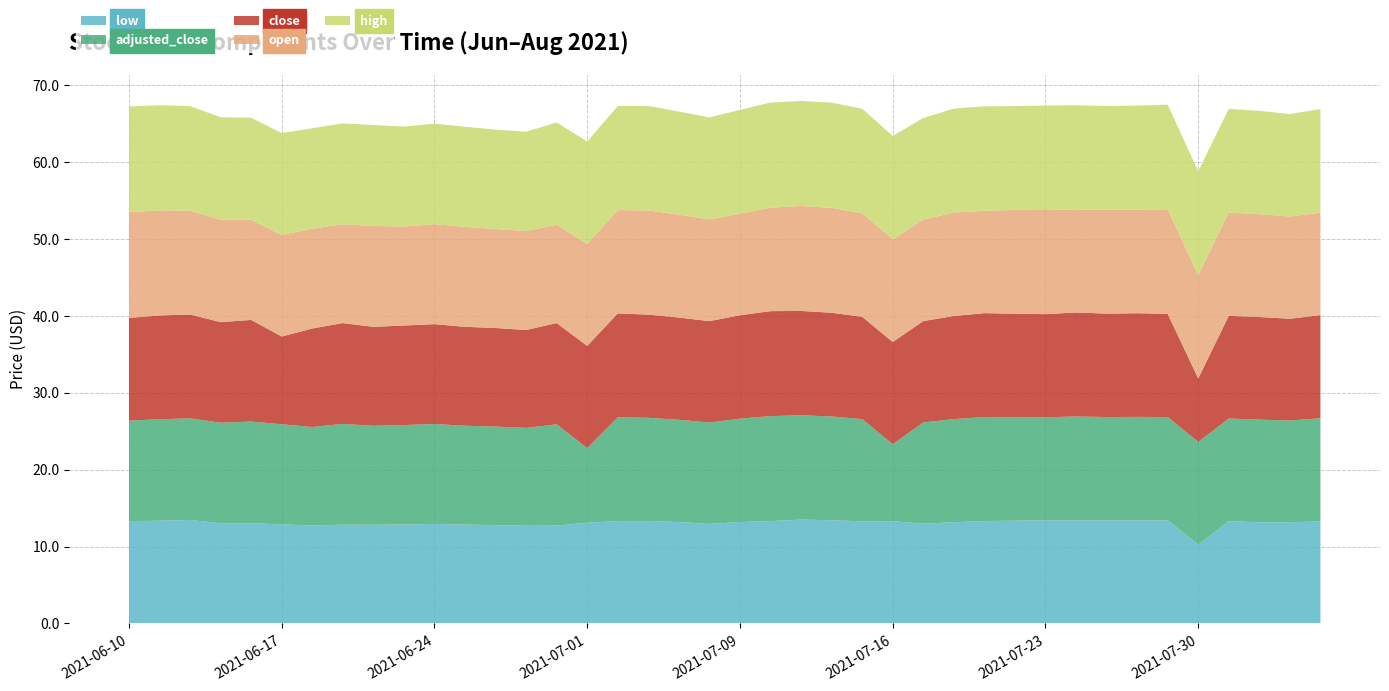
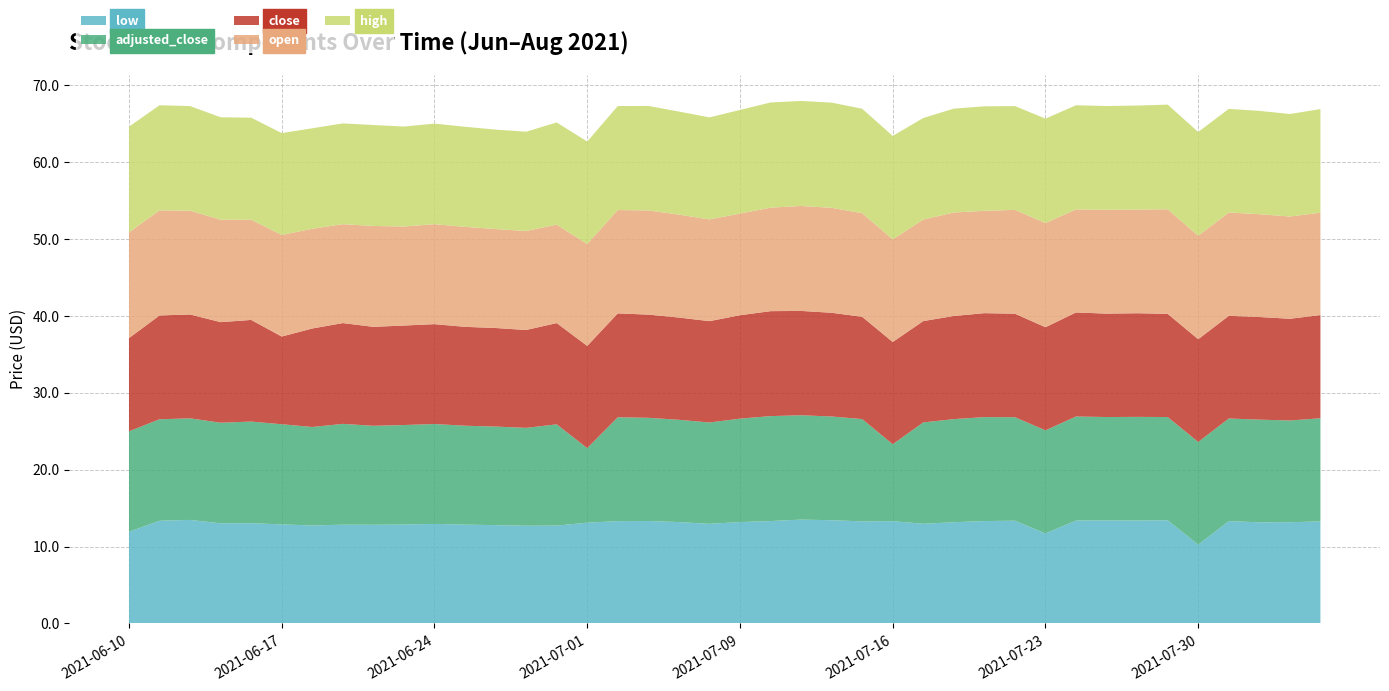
low, 2021-06-10: 13 -> 12
close, 2021-06-10: 13 -> 12
low, 2021-07-23: 13 -> 12
close, 2021-07-30: 8 -> 13
